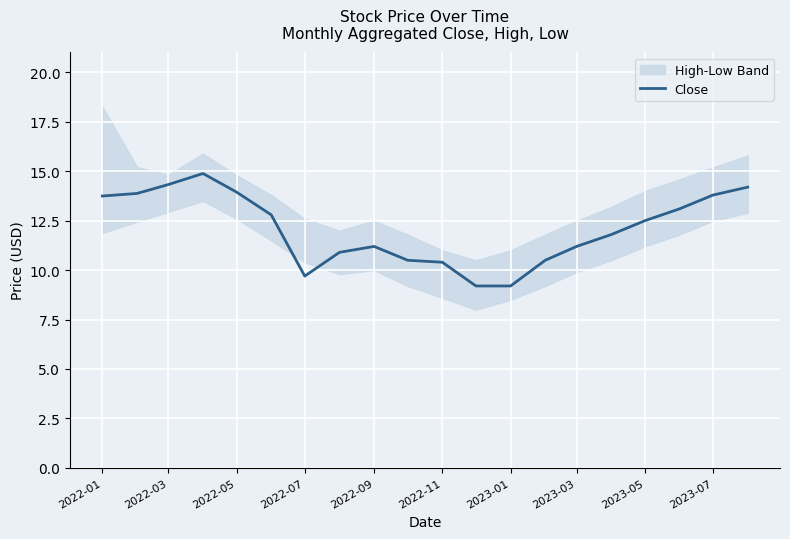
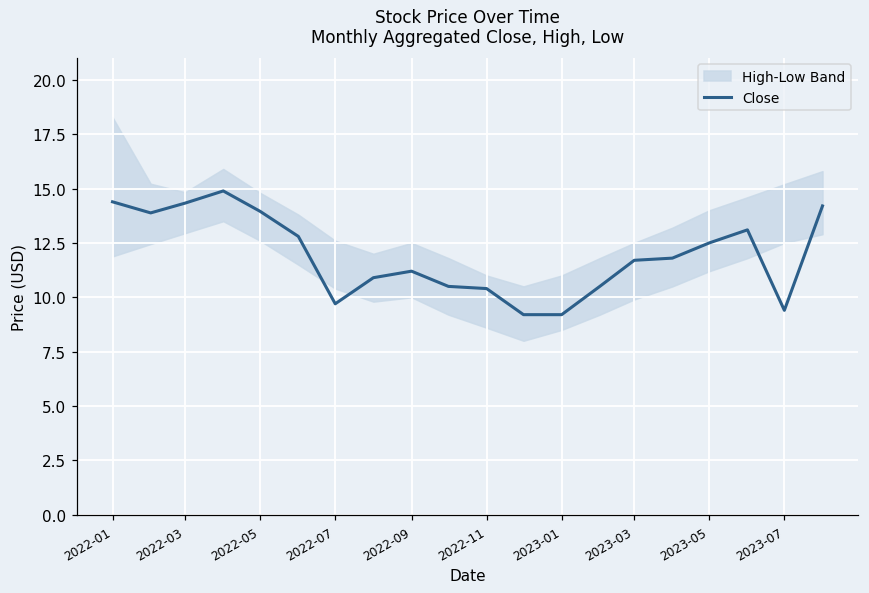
Close, 2022-01: 13.8 -> 14.4
Close, 2023-03: 11.2 -> 11.7
Close, 2023-07: 13.8 -> 9.4
